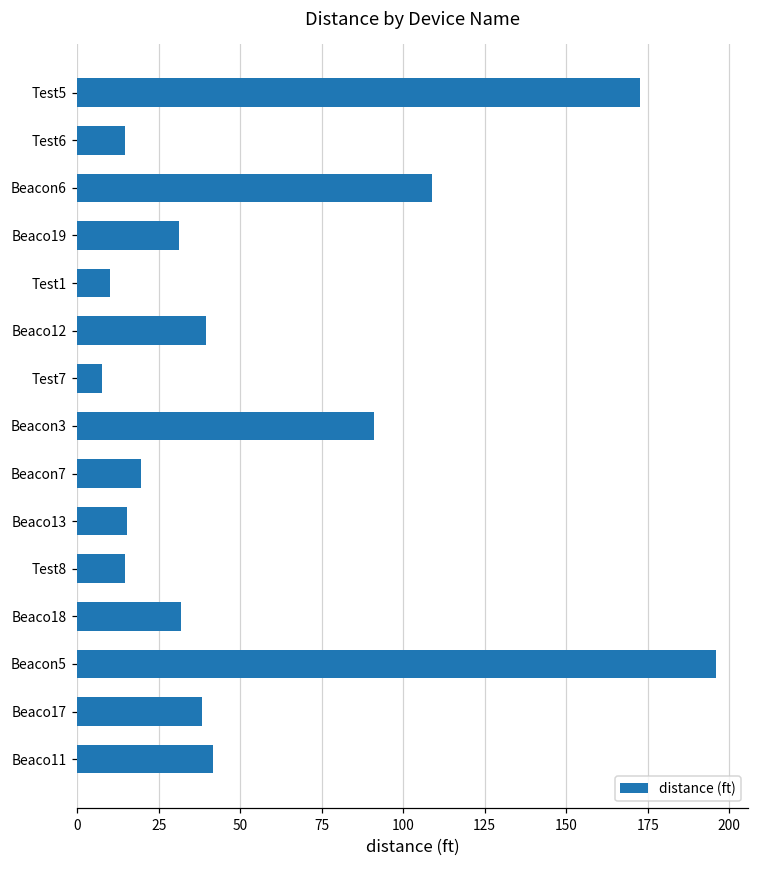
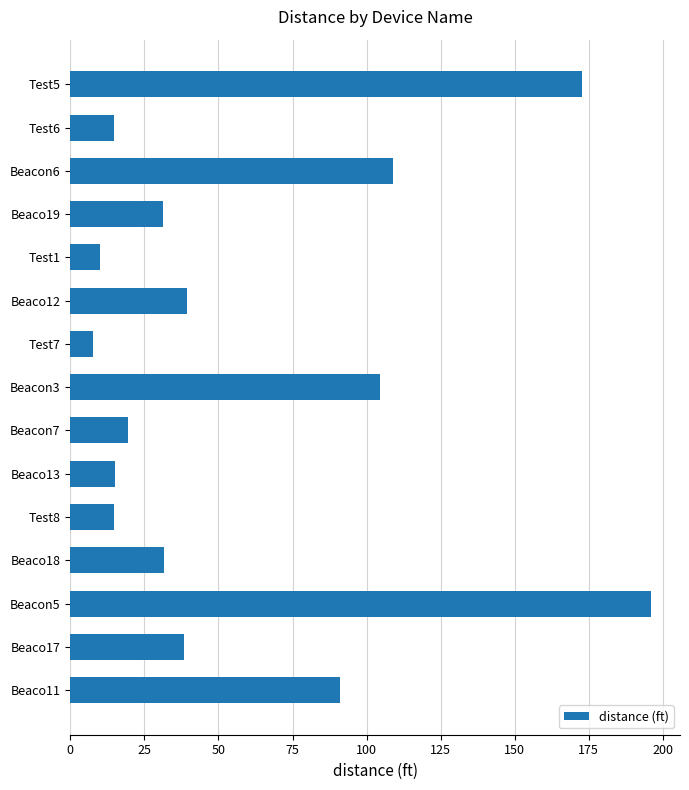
Beacon3: 91 -> 104
Beaco11: 42 -> 91
